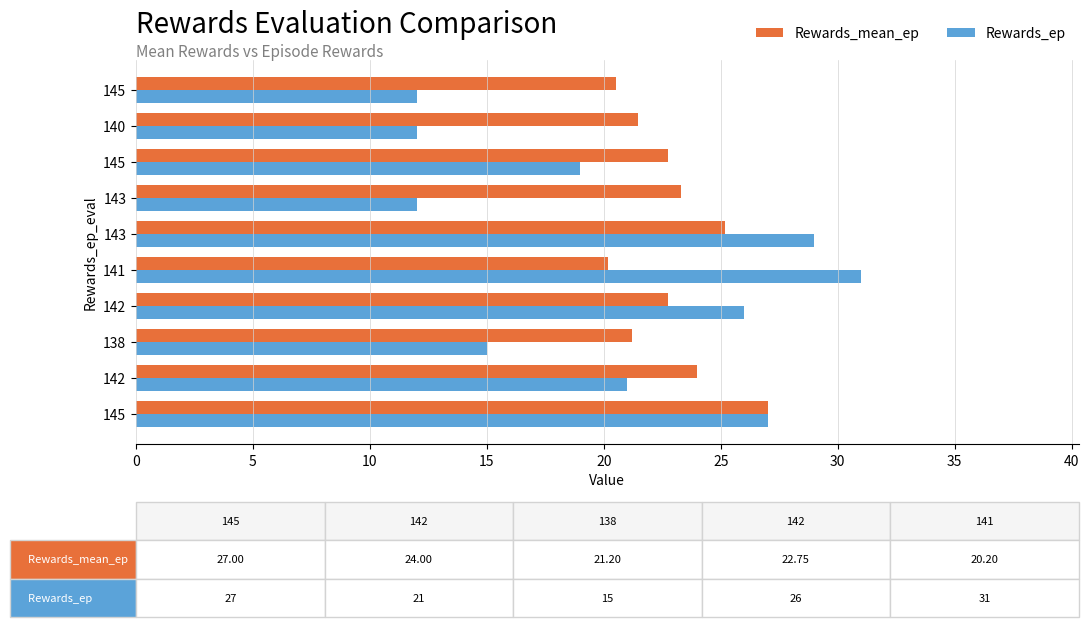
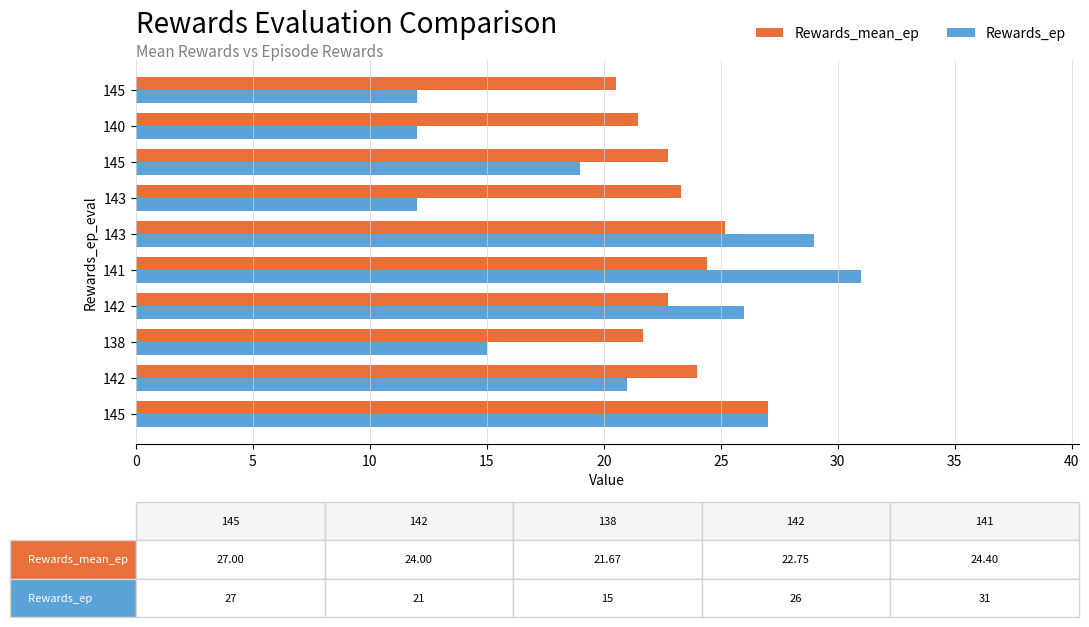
Rewards_mean_ep, 141: 20.20 -> 24.40
Rewards_mean_ep, 138: 21.20 -> 21.67
